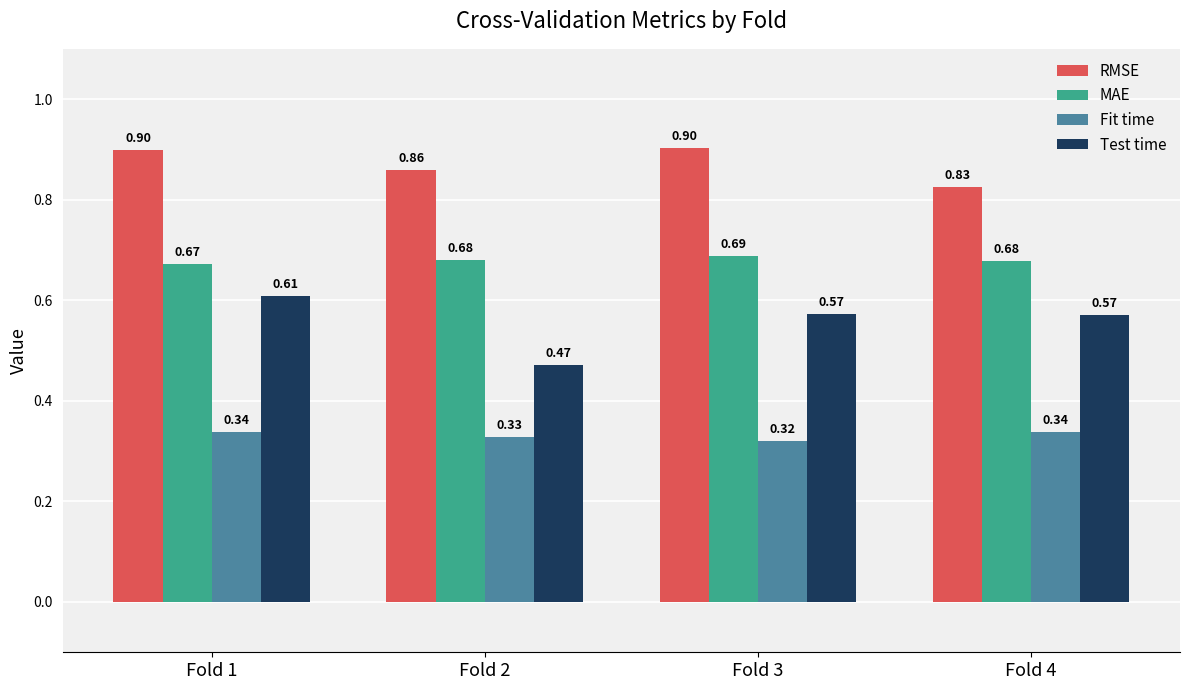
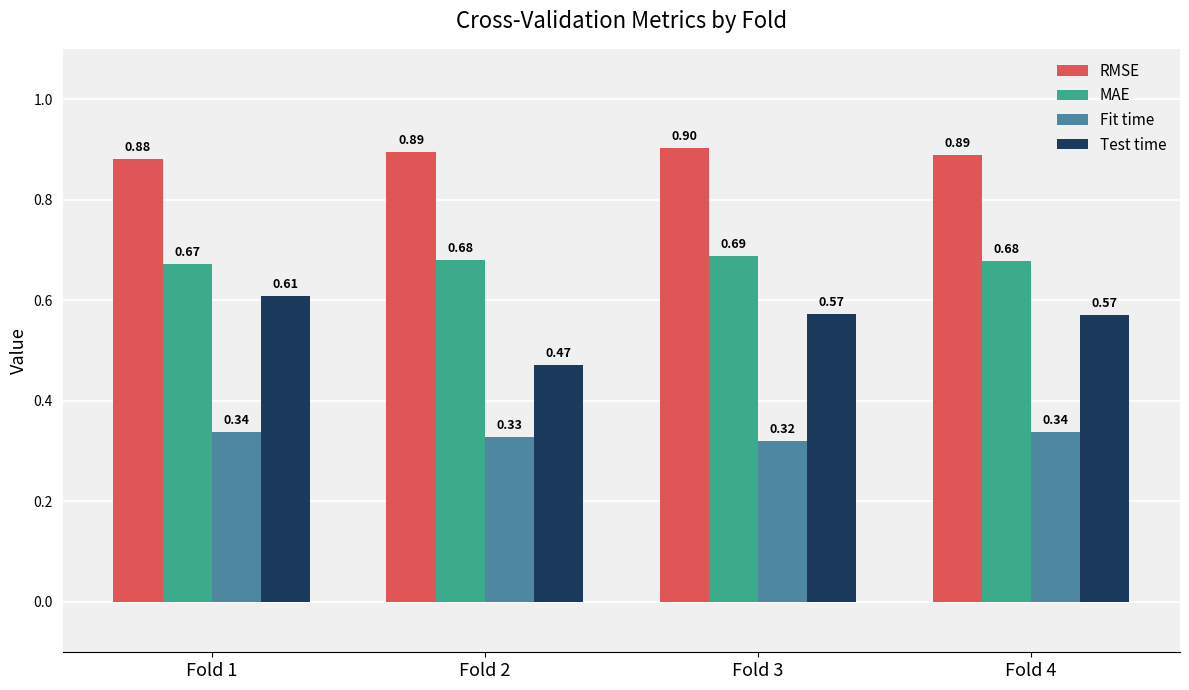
RMSE, Fold 1: 0.90 -> 0.88
RMSE, Fold 2: 0.86 -> 0.89
RMSE, Fold 4: 0.83 -> 0.89
